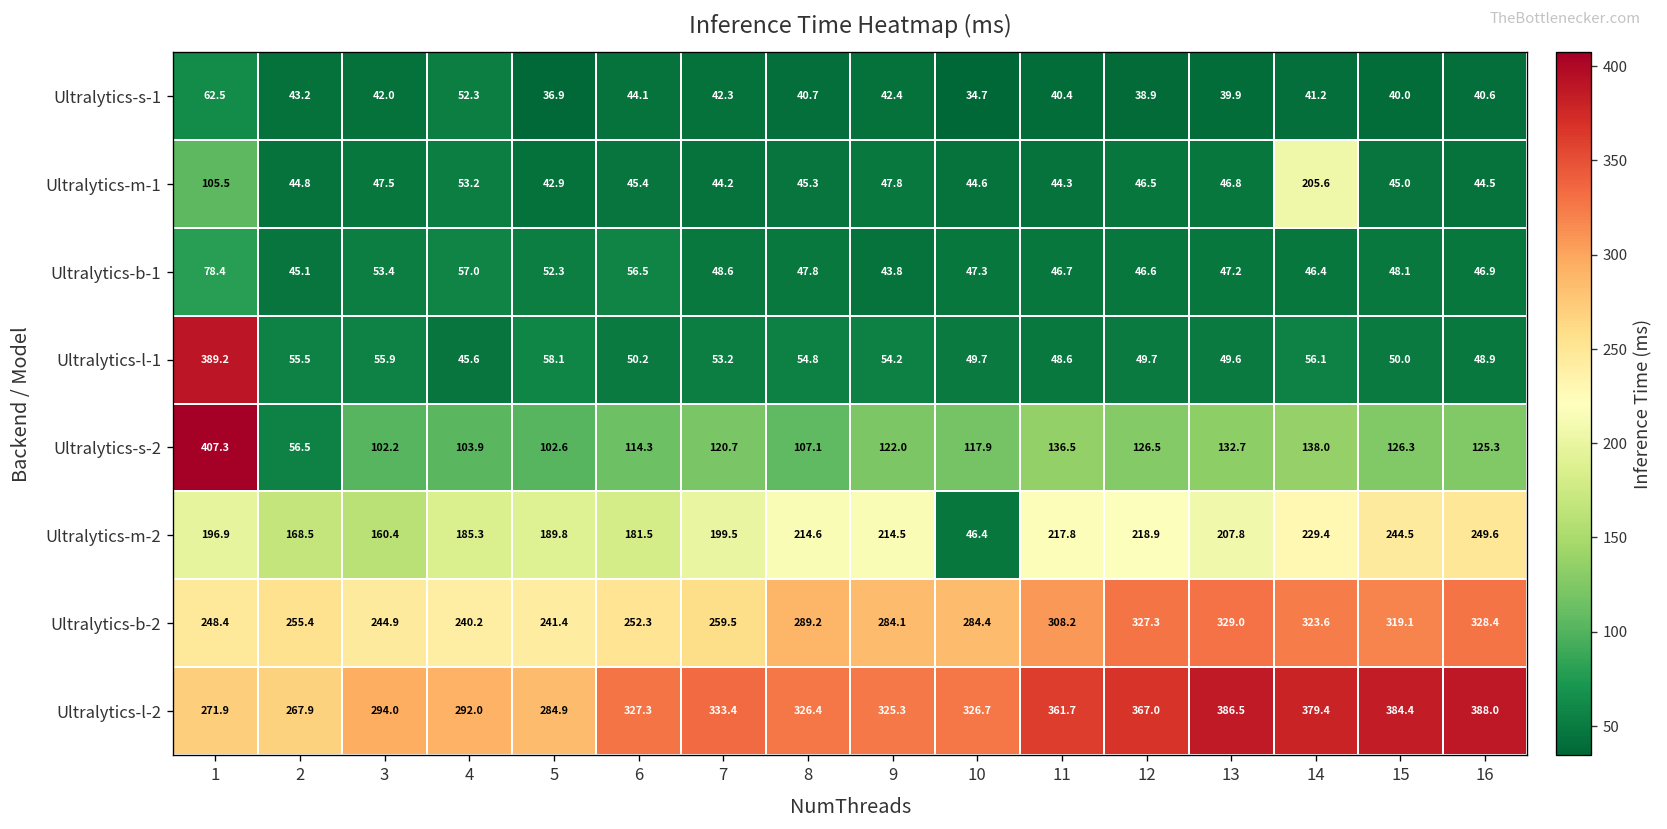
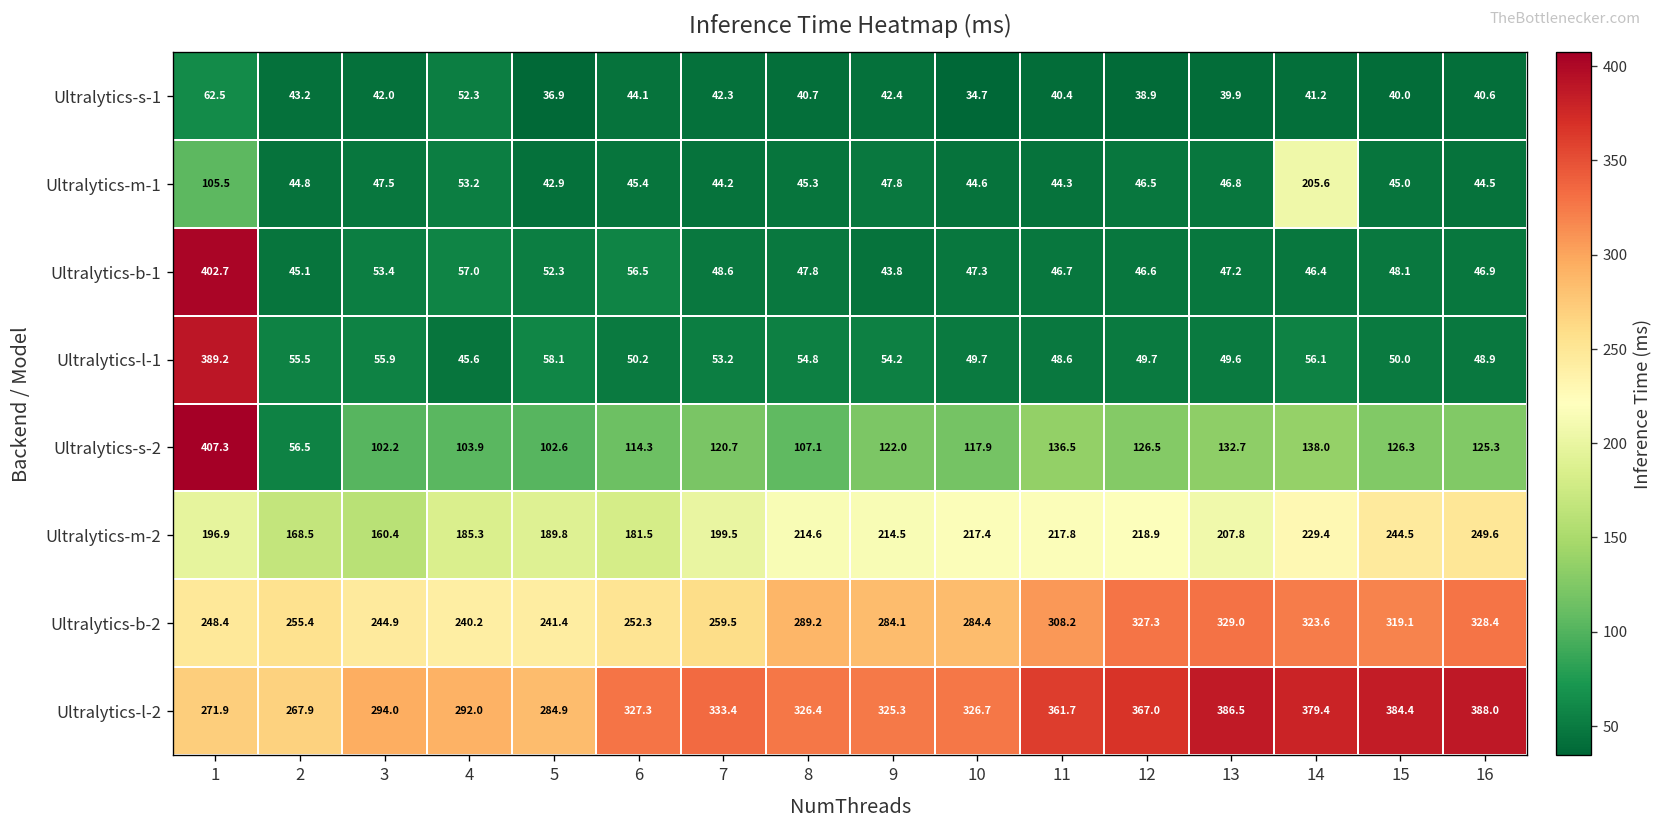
Ultralytics-b-1, 1: 78.4 -> 402.7
Ultralytics-m-2, 10: 46.4 -> 217.4
